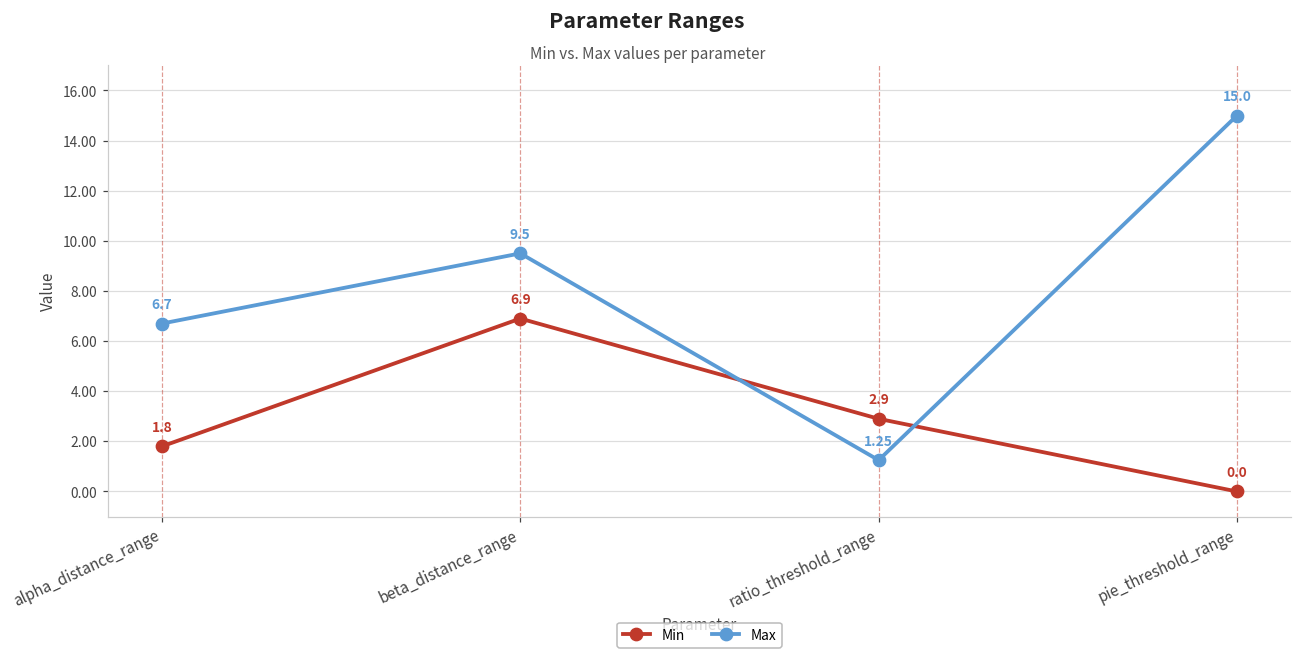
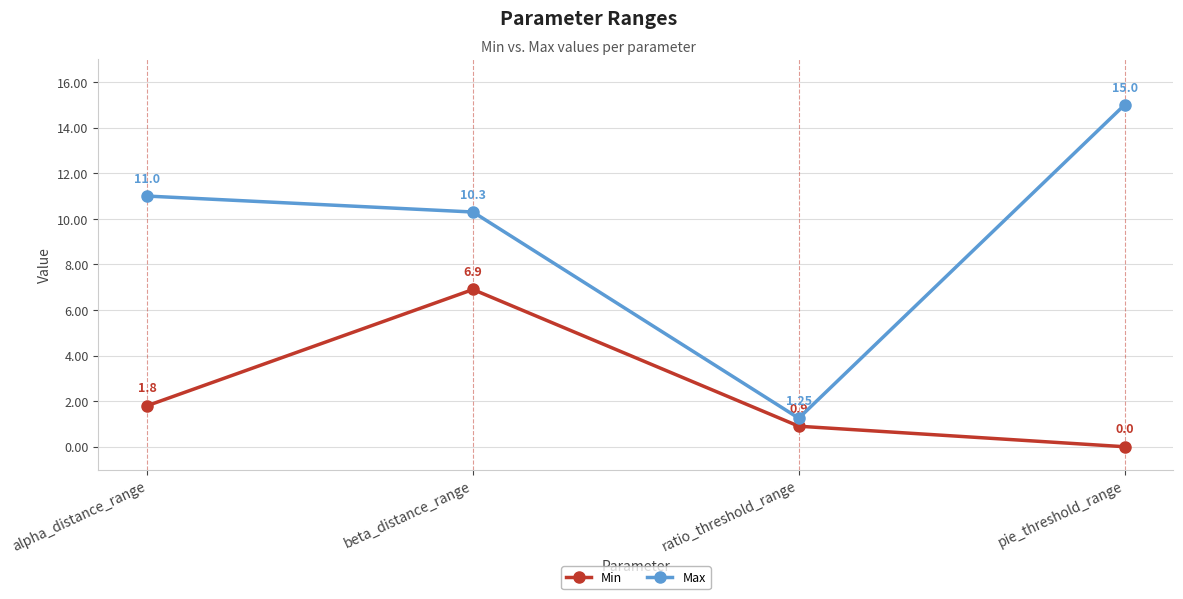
Max, alpha_distance_range: 6.7 -> 11.0
Max, beta_distance_range: 9.5 -> 10.3
Min, ratio_threshold_range: 2.9 -> 0.9
